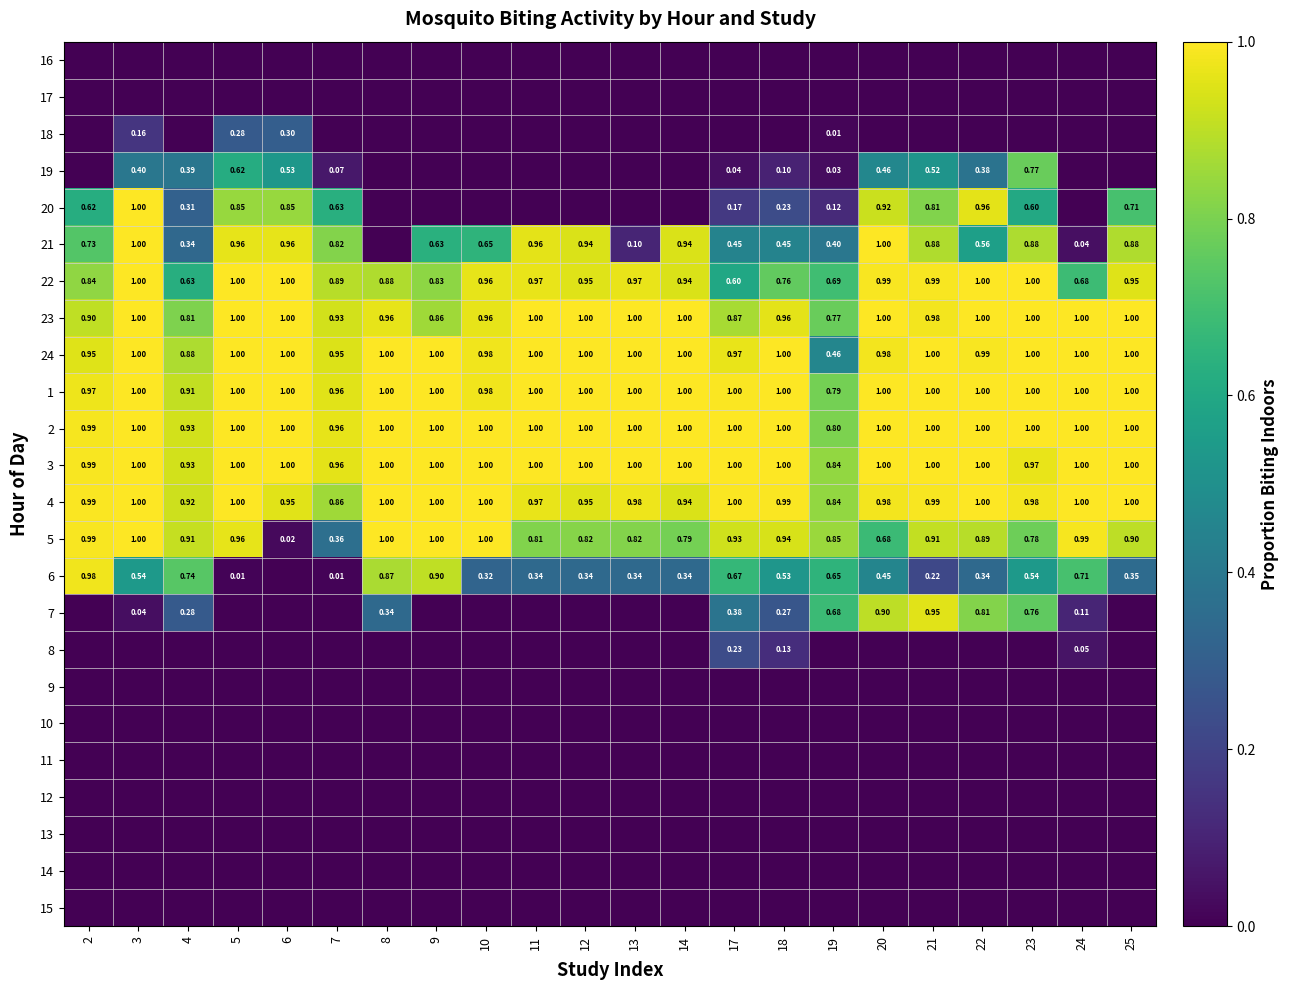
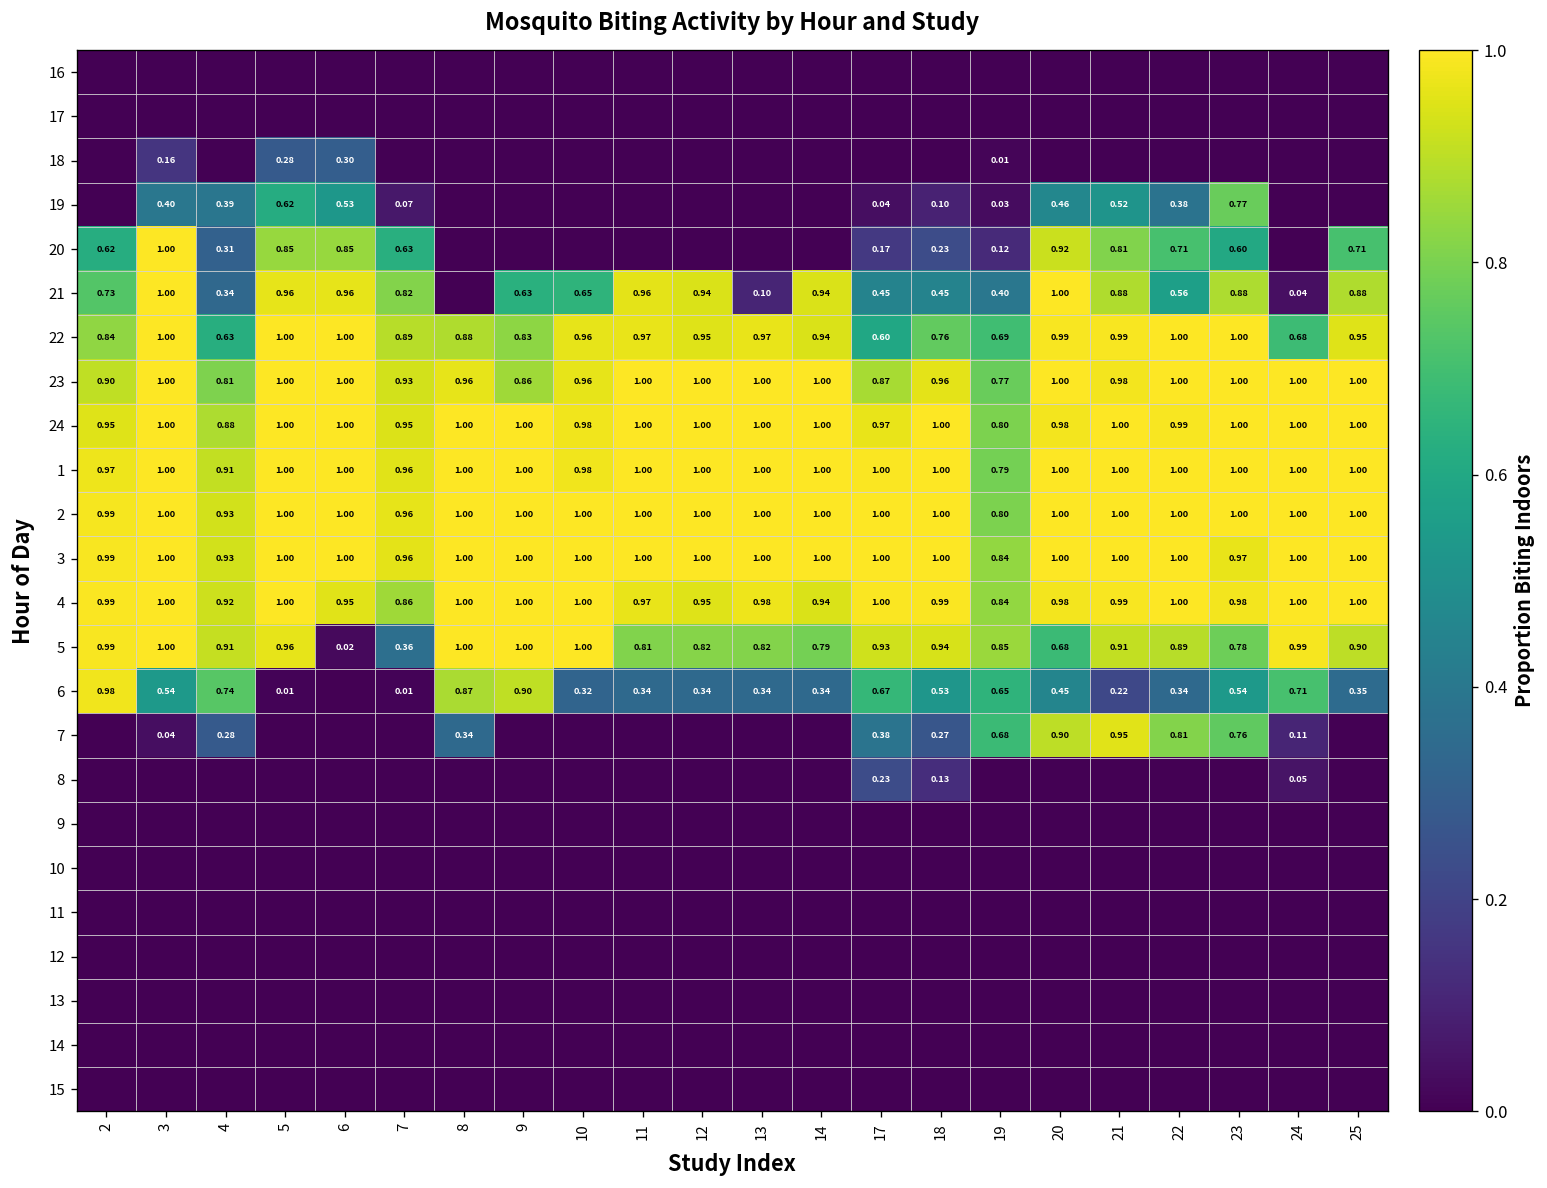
20, 22: 0.96 -> 0.71
24, 19: 0.46 -> 0.80
